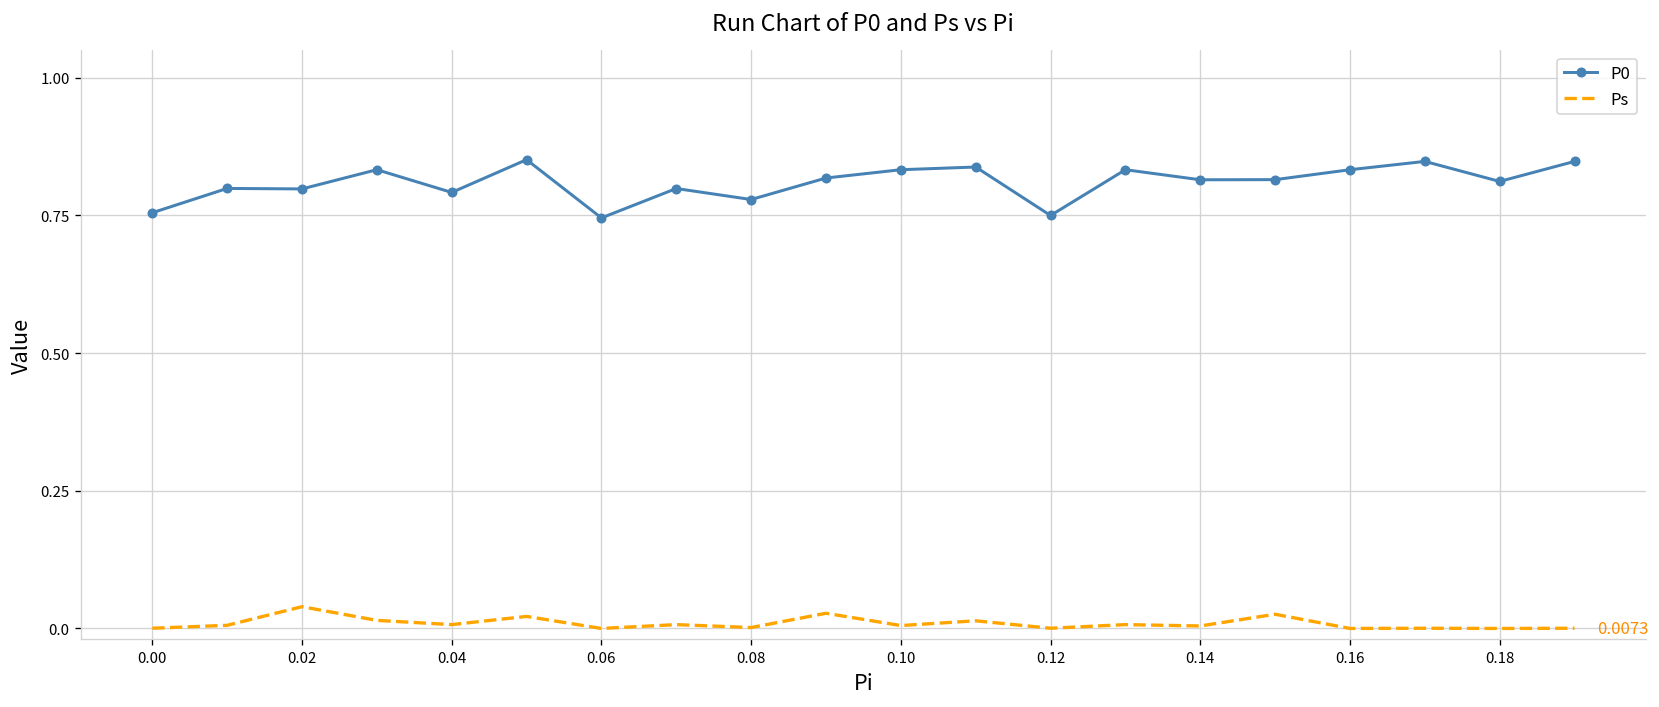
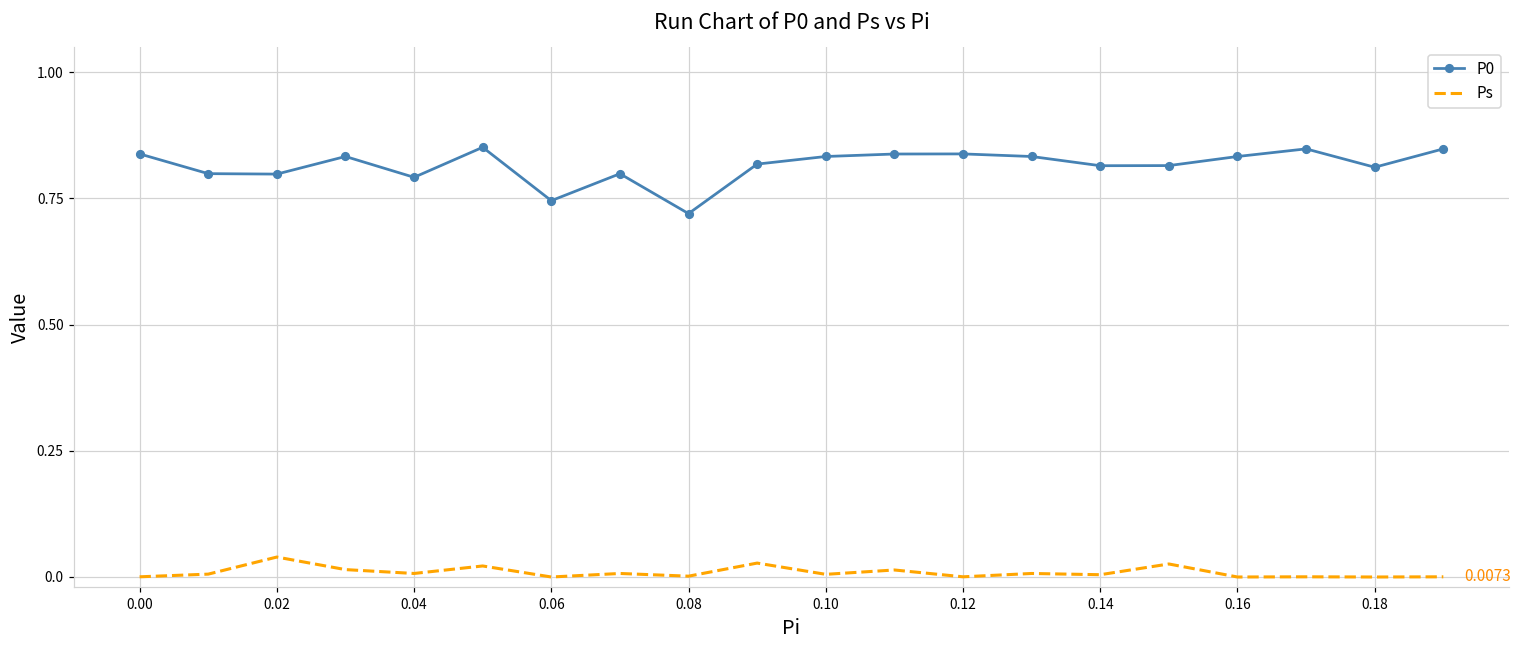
P0, 0.00: 0.75 -> 0.84
P0, 0.08: 0.78 -> 0.72
P0, 0.12: 0.75 -> 0.84
